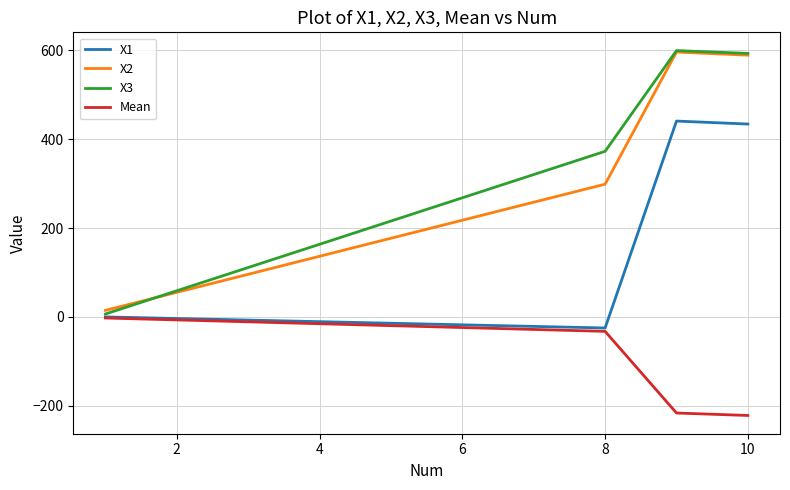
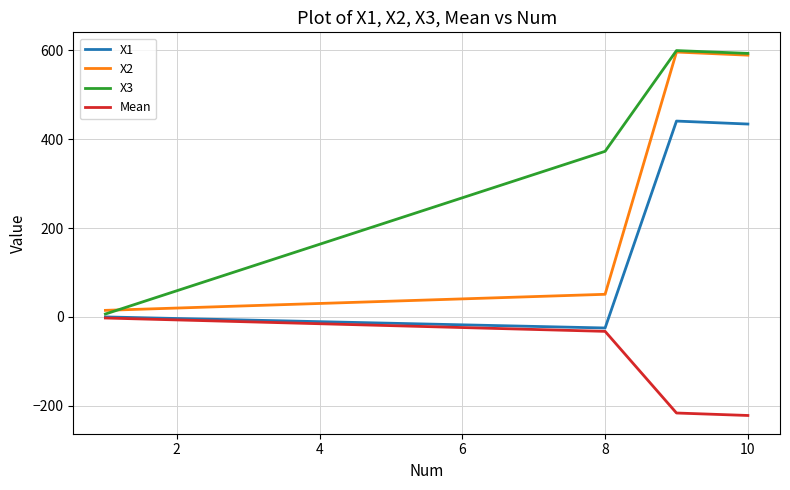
X2, 8: 300 -> 50
